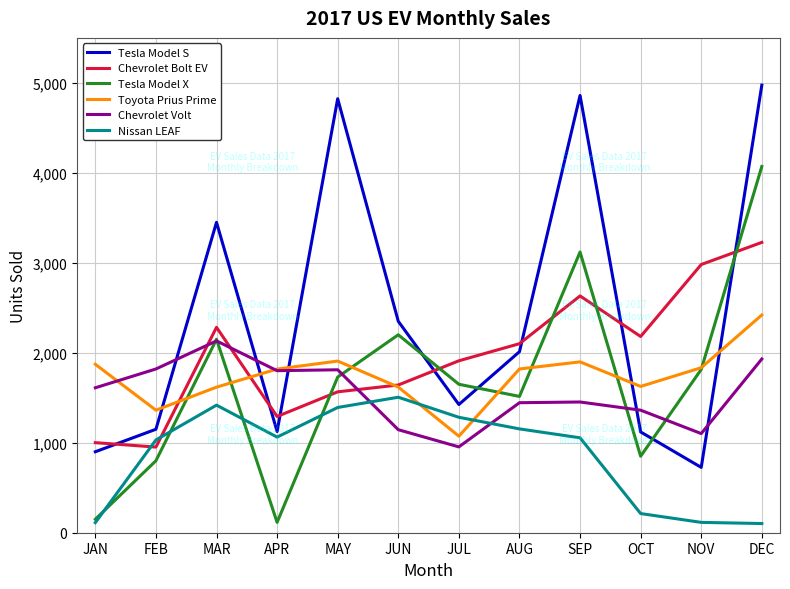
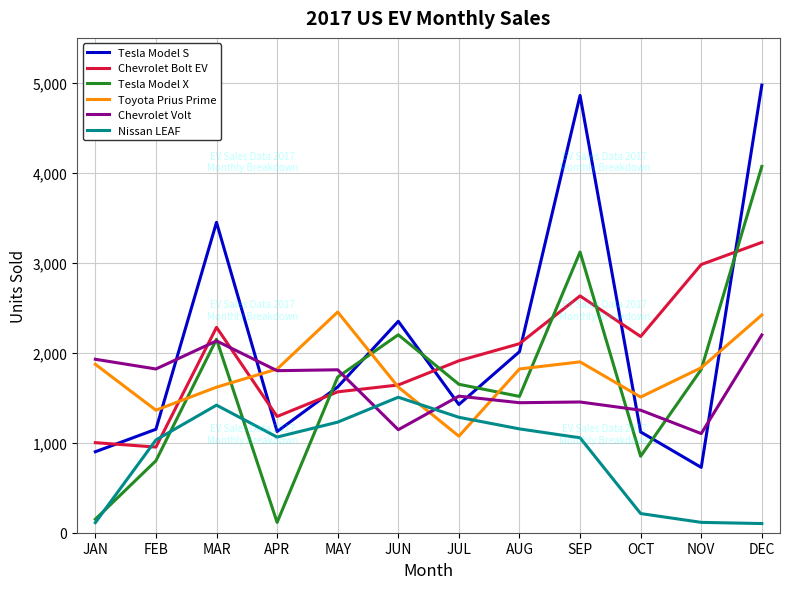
Chevrolet Volt, JAN: 1,600 -> 1,900
Tesla Model S, MAY: 4,800 -> 1,600
Toyota Prius Prime, MAY: 1,900 -> 2,500
Nissan LEAF, MAY: 1,400 -> 1,200
Chevrolet Volt, JUL: 1,000 -> 1,500
Toyota Prius Prime, OCT: 1,600 -> 1,500
Chevrolet Volt, DEC: 1,900 -> 2,200
